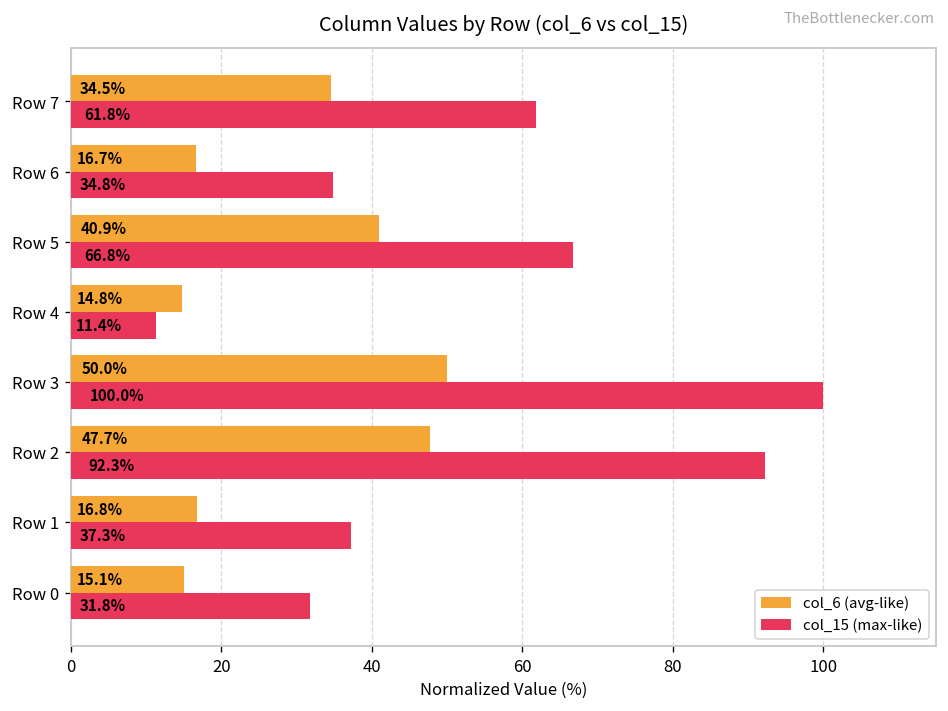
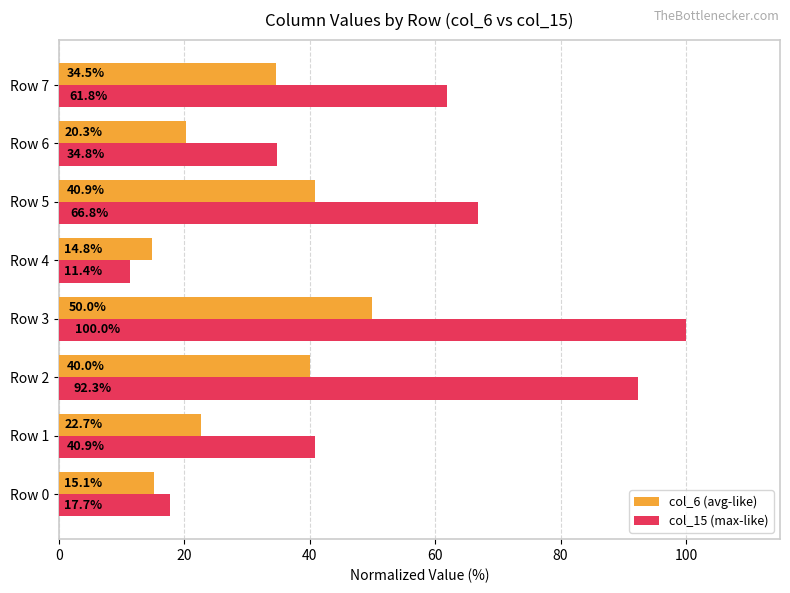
col_6 (avg-like), Row 6: 16.7% -> 20.3%
col_6 (avg-like), Row 2: 47.7% -> 40.0%
col_6 (avg-like), Row 1: 16.8% -> 22.7%
col_15 (max-like), Row 1: 37.3% -> 40.9%
col_15 (max-like), Row 0: 31.8% -> 17.7%
